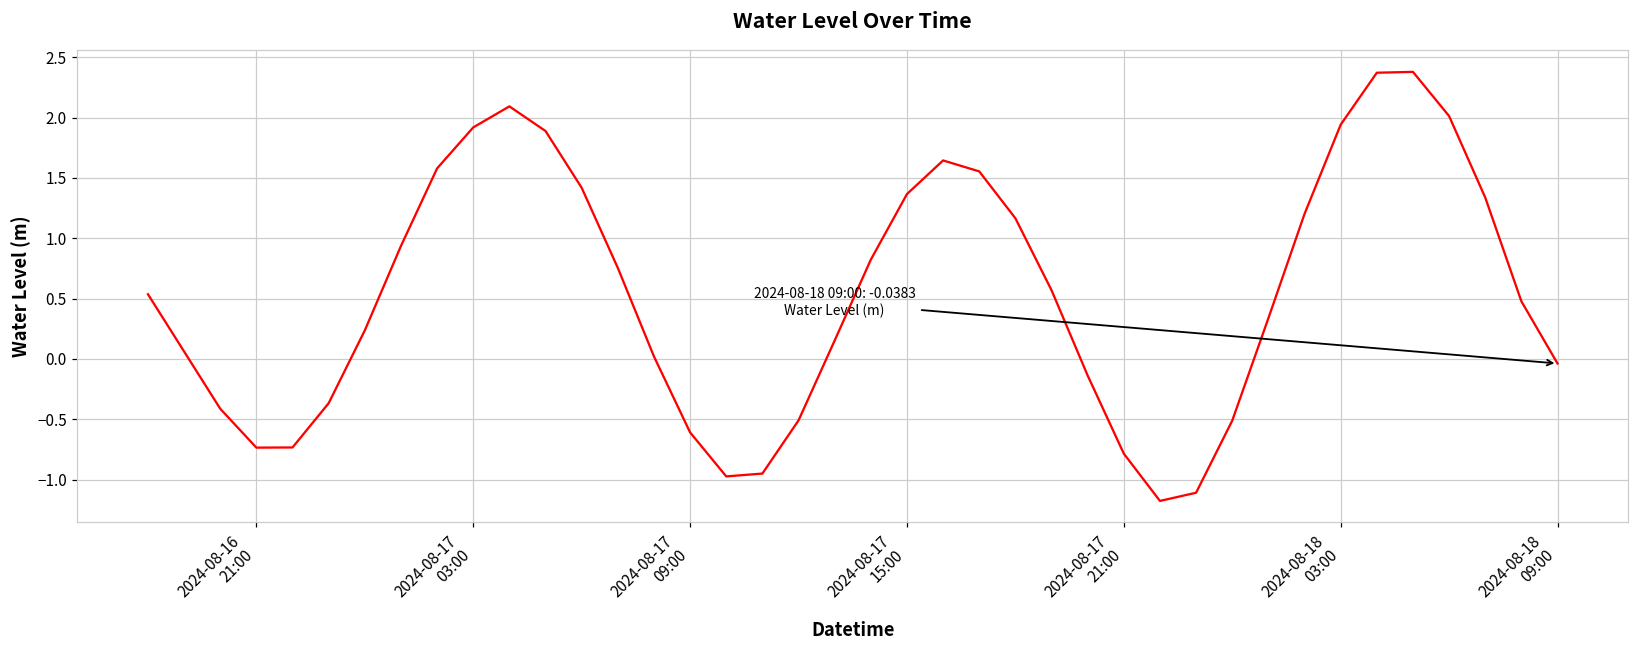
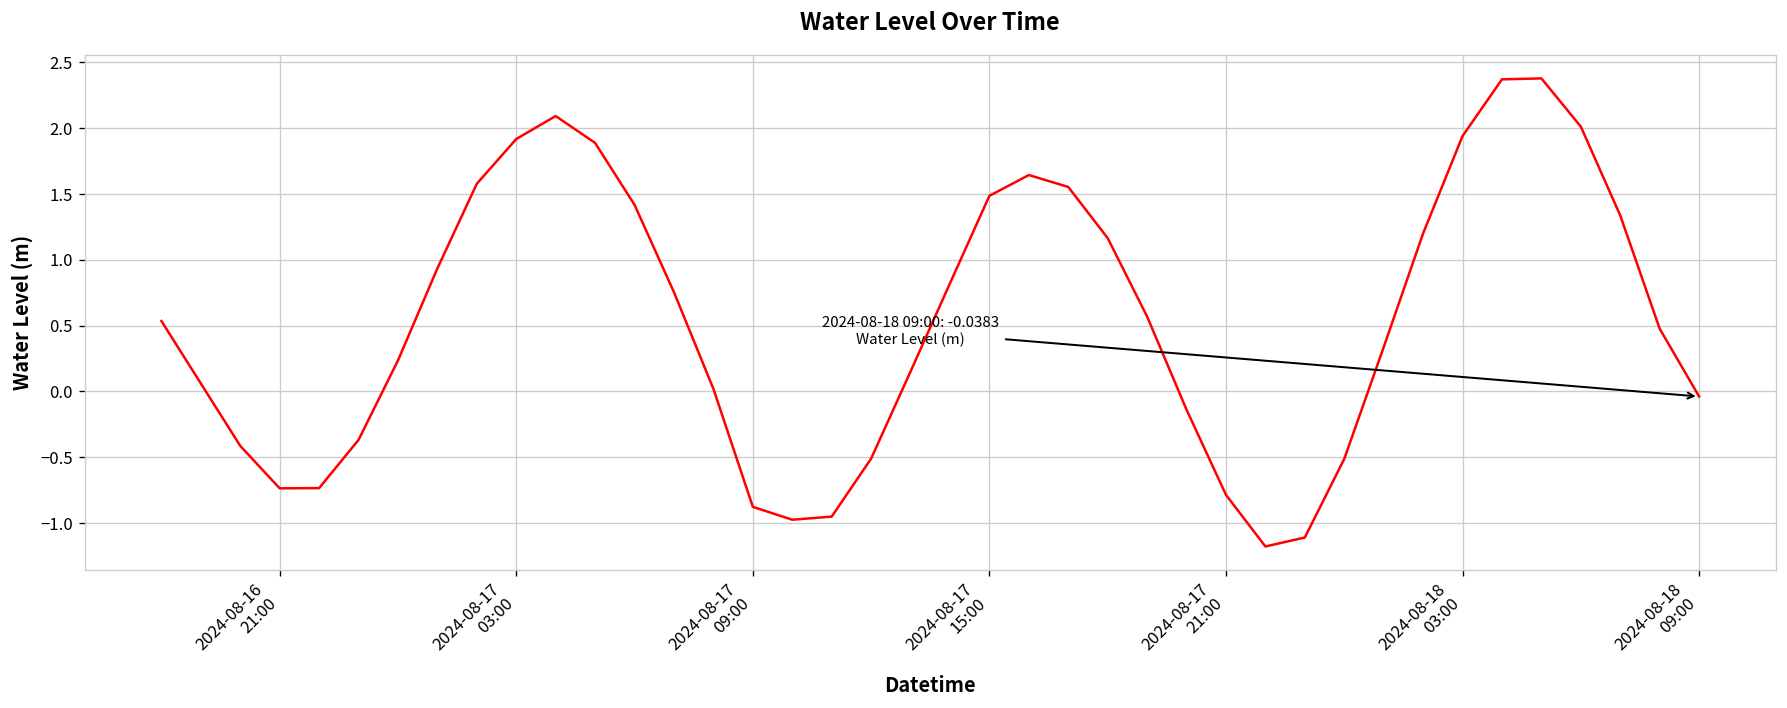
2024-08-17 09:00: -0.61 -> -0.88
2024-08-17 15:00: 1.37 -> 1.49
